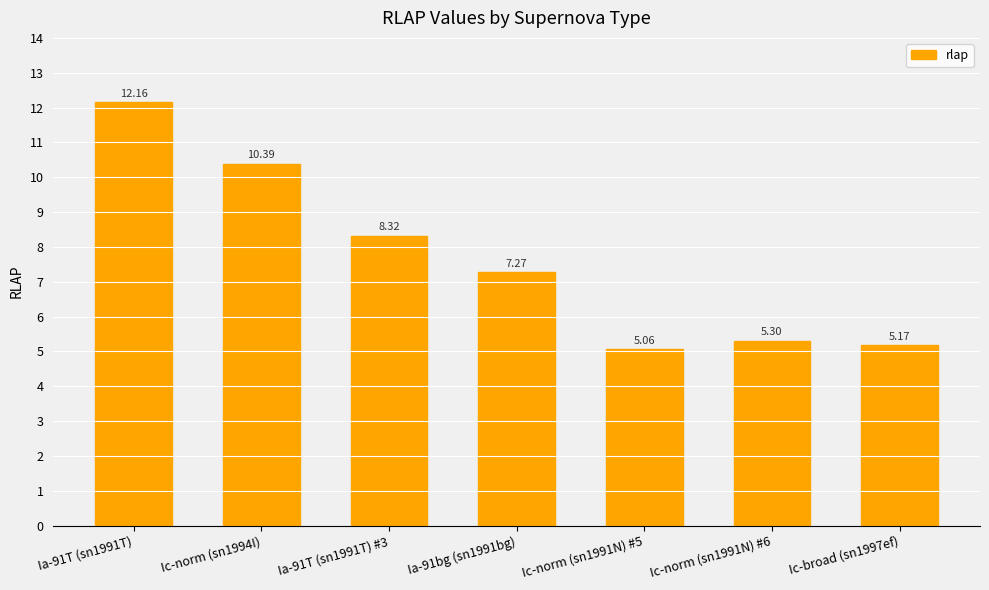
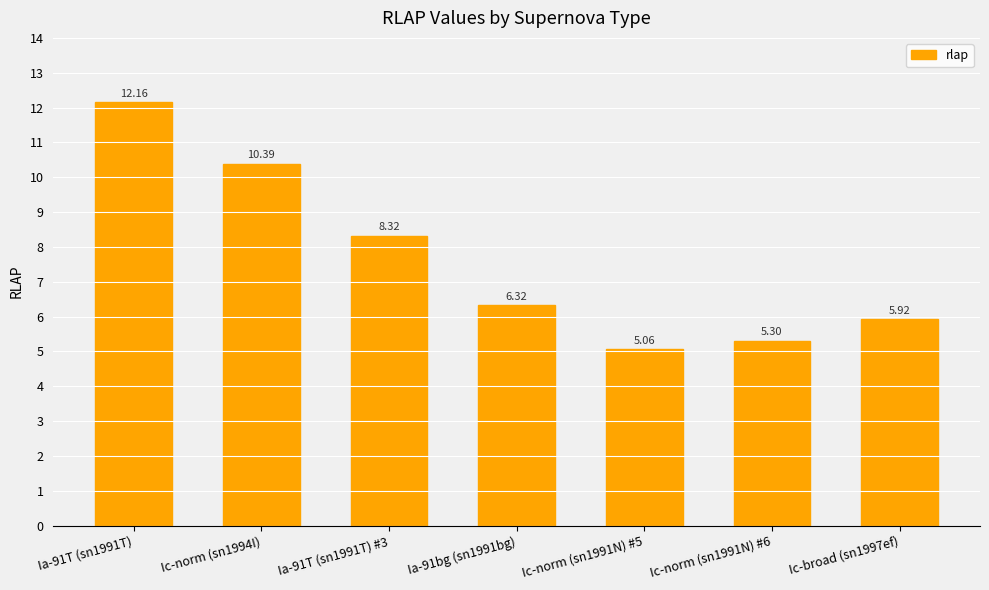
Ia-91bg (sn1991bg): 7.27 -> 6.32
Ic-broad (sn1997ef): 5.17 -> 5.92
